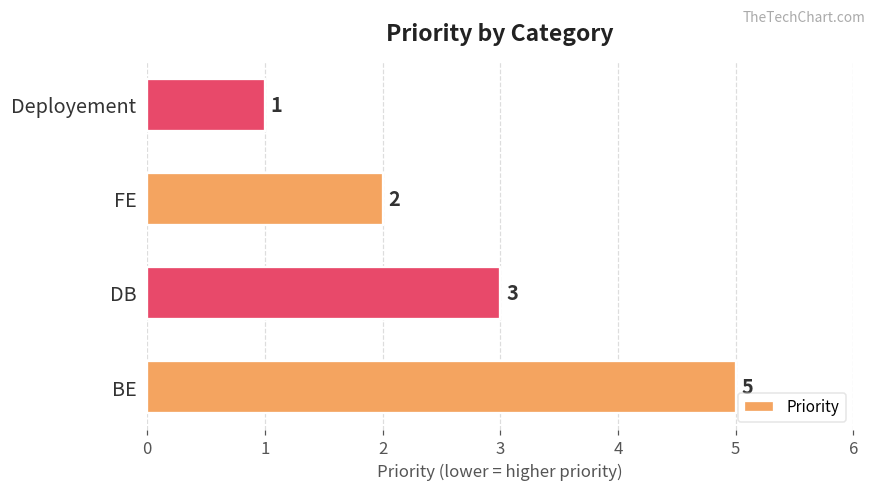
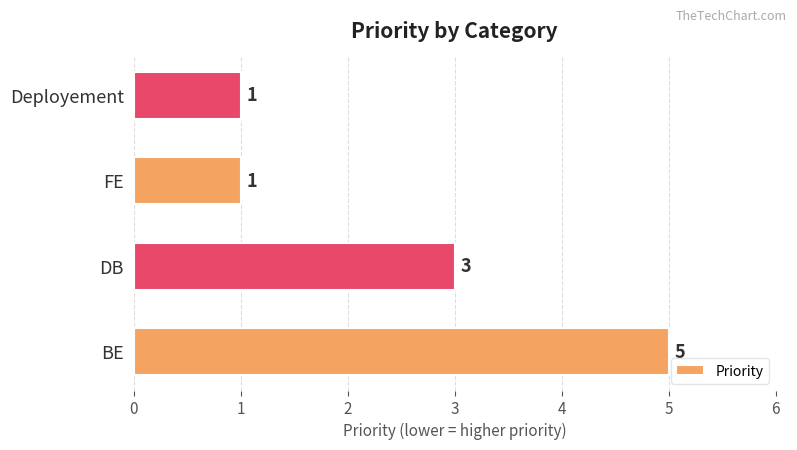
FE: 2 -> 1
